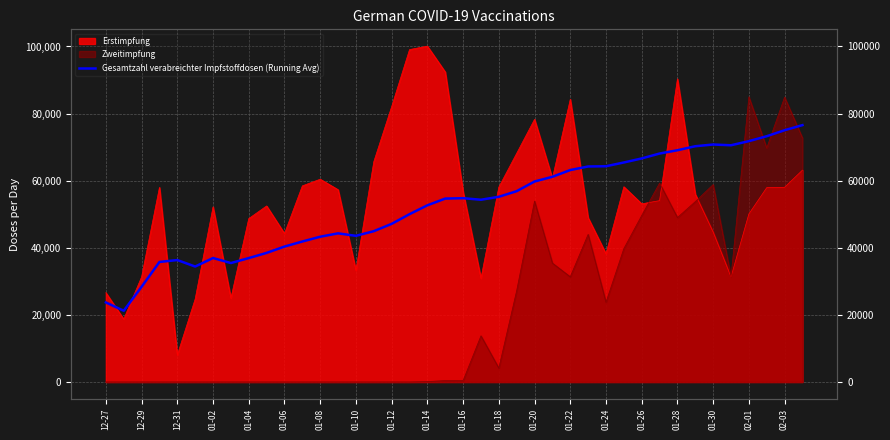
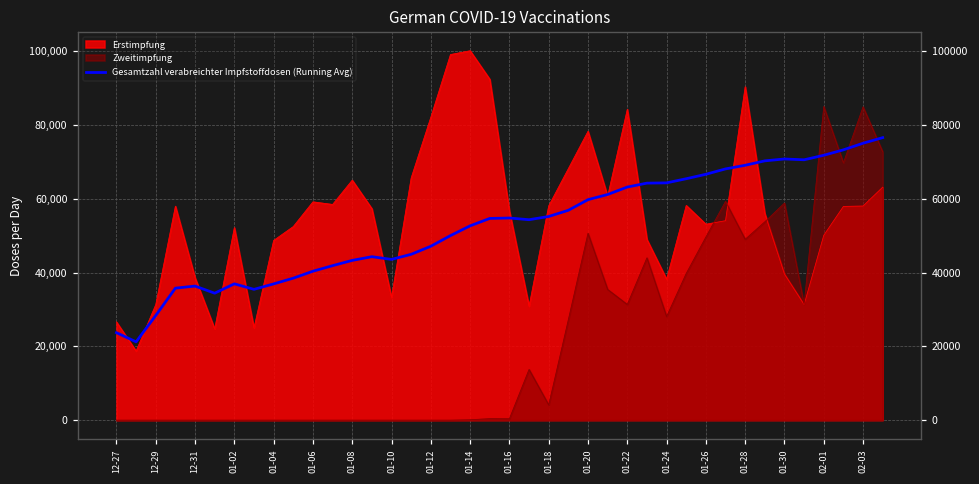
Erstimpfung, 12-31: 8,000 -> 39,000
Erstimpfung, 01-06: 44,000 -> 59,000
Erstimpfung, 01-08: 60,000 -> 65,000
Zweitimpfung, 01-20: 54,000 -> 51,000
Zweitimpfung, 01-24: 24,000 -> 28,000
Erstimpfung, 01-30: 45,000 -> 40,000
